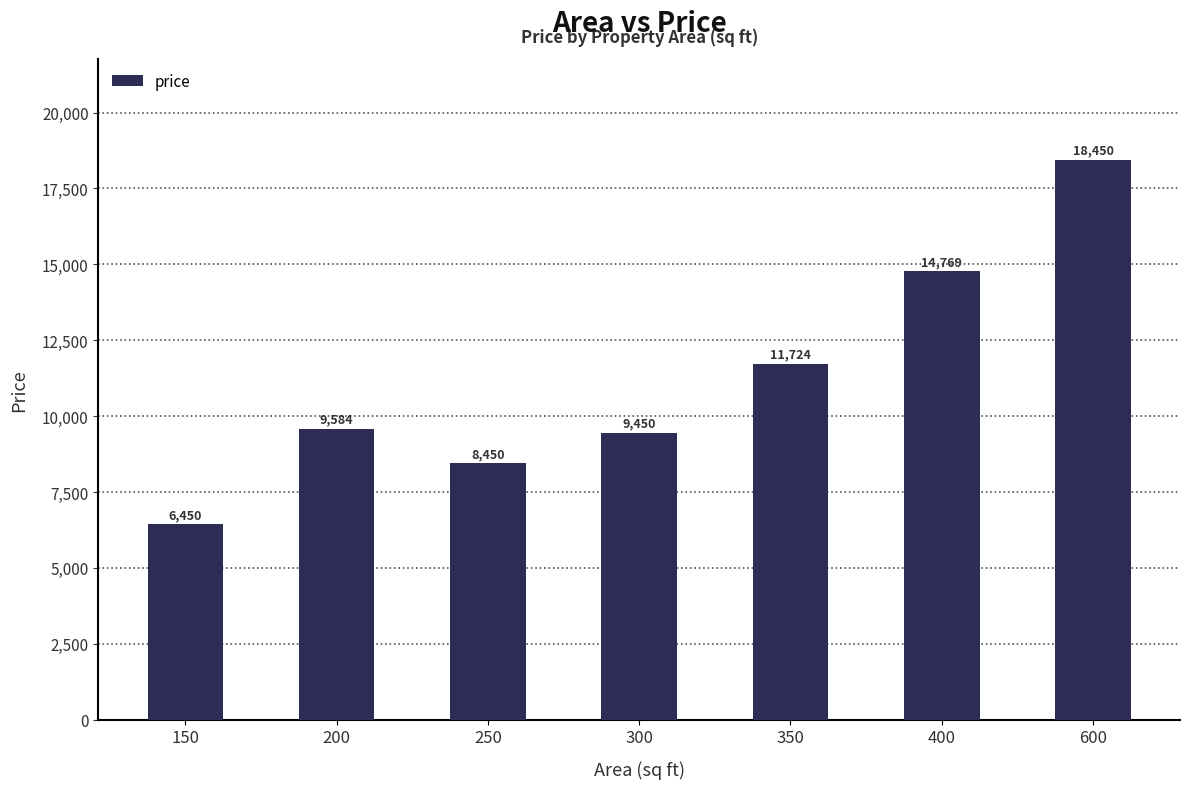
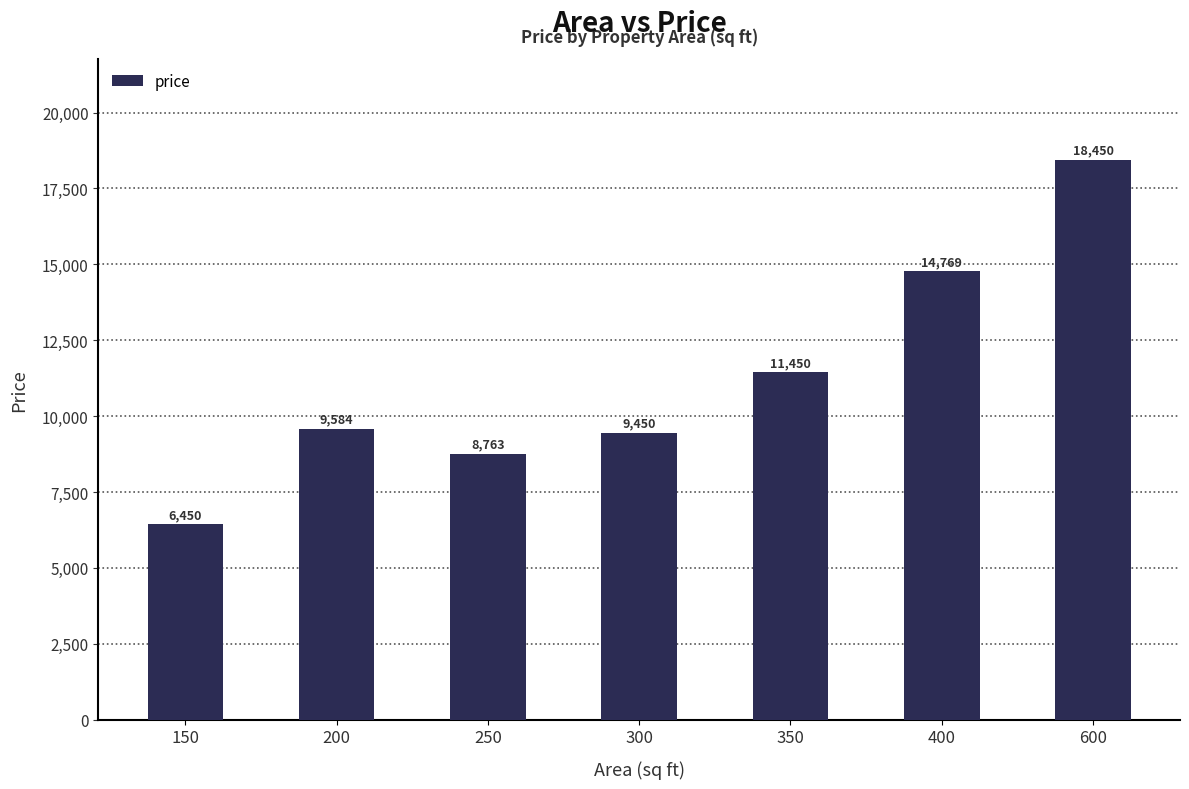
250: 8,450 -> 8,763
350: 11,724 -> 11,450
